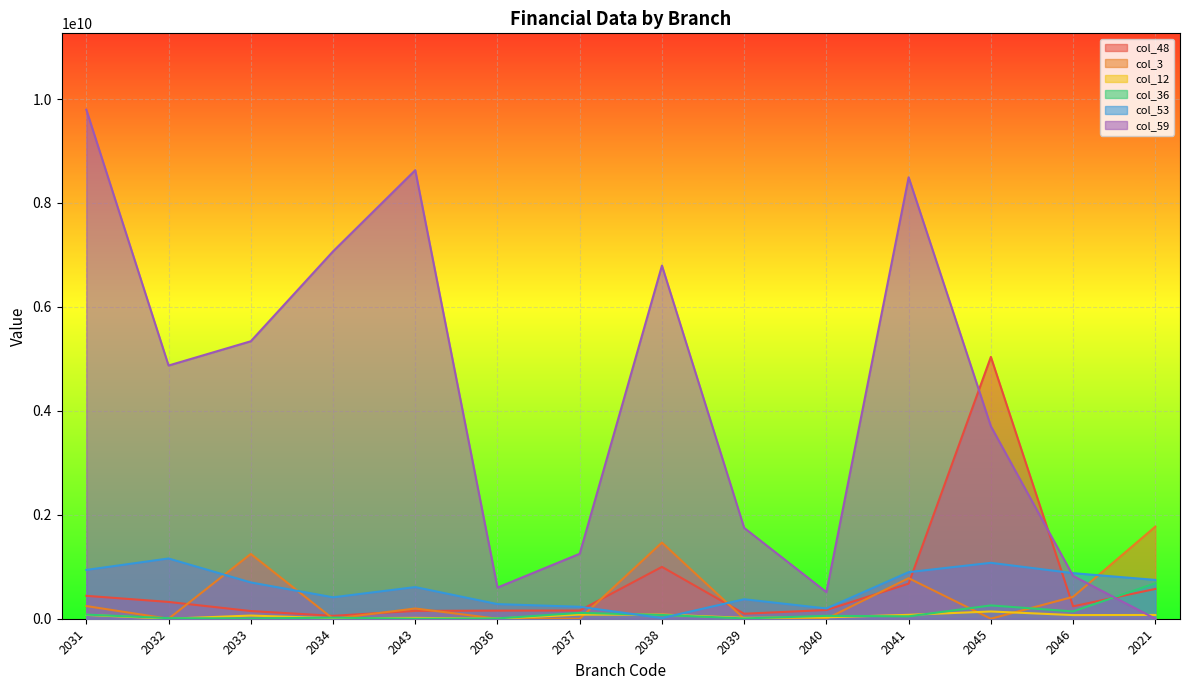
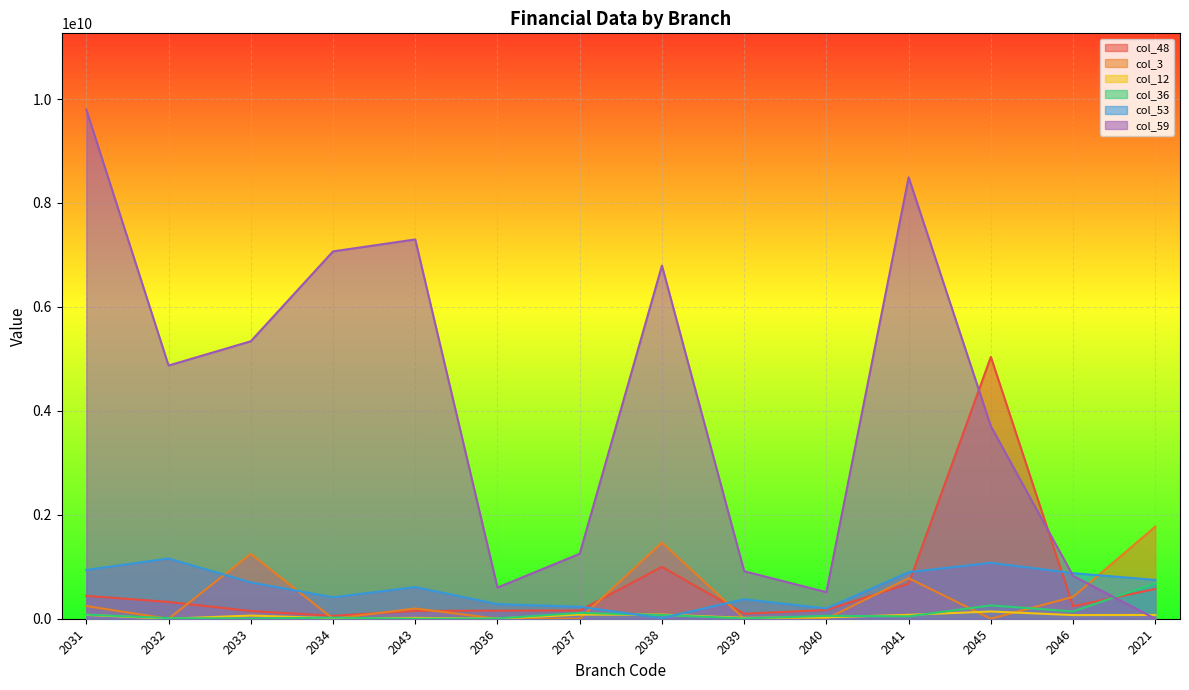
col_59, 2043: 8600000000 -> 7300000000
col_59, 2039: 1700000000 -> 900000000
